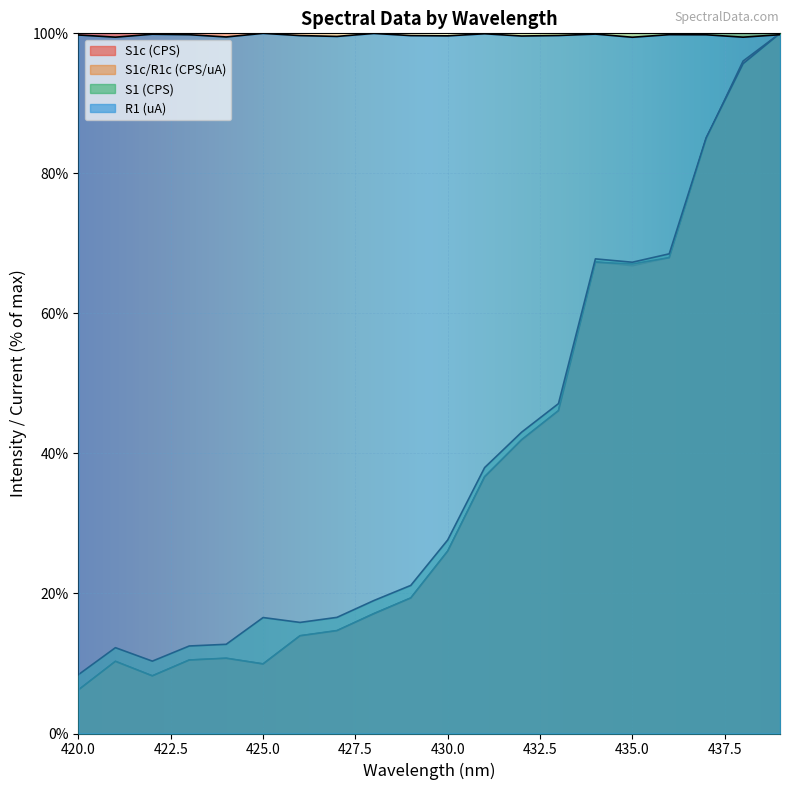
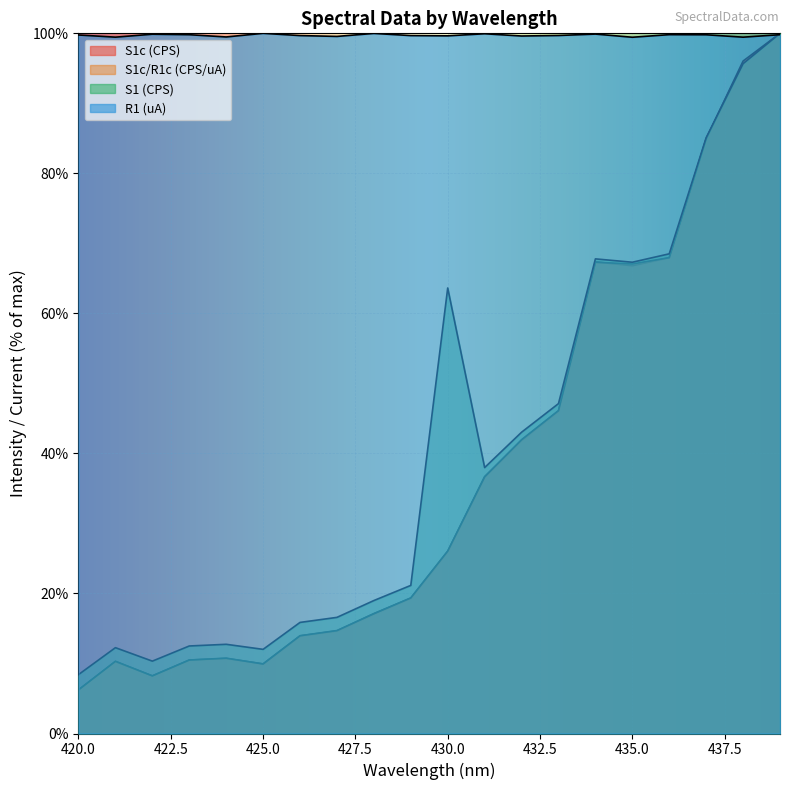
S1 (CPS), 425.0: 17% -> 12%
S1 (CPS), 430.0: 28% -> 64%
